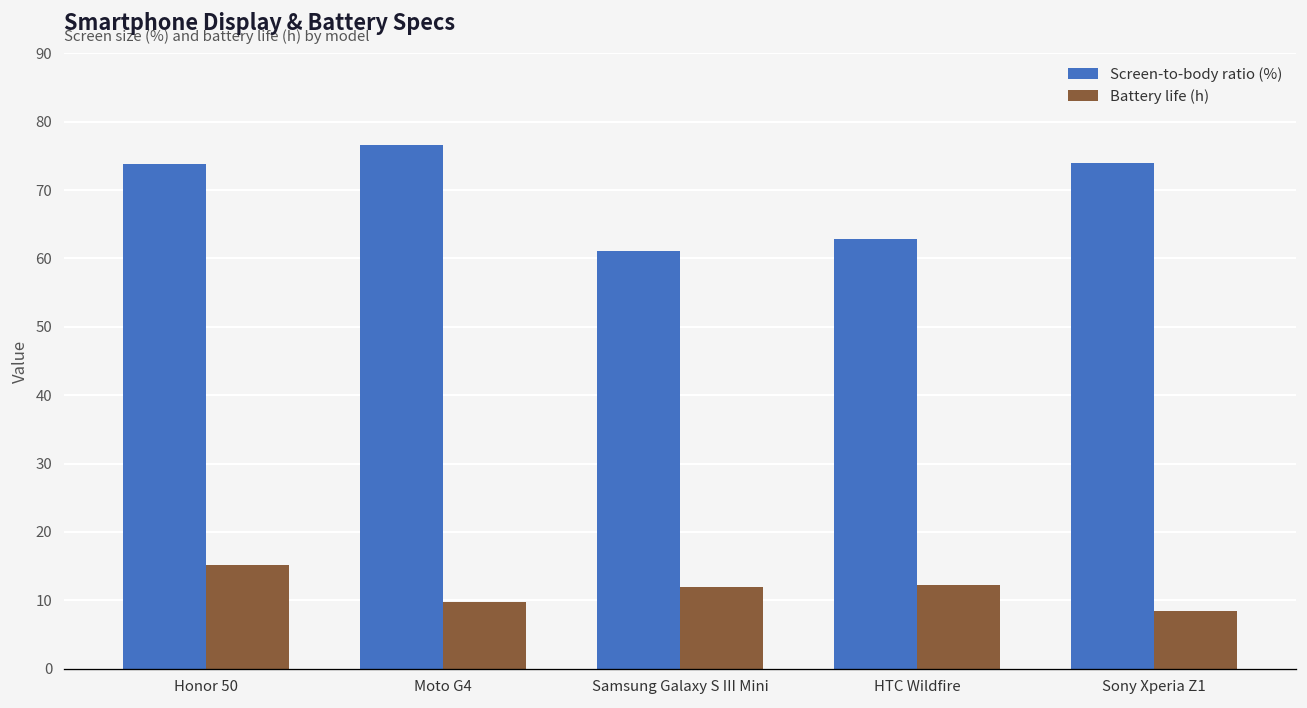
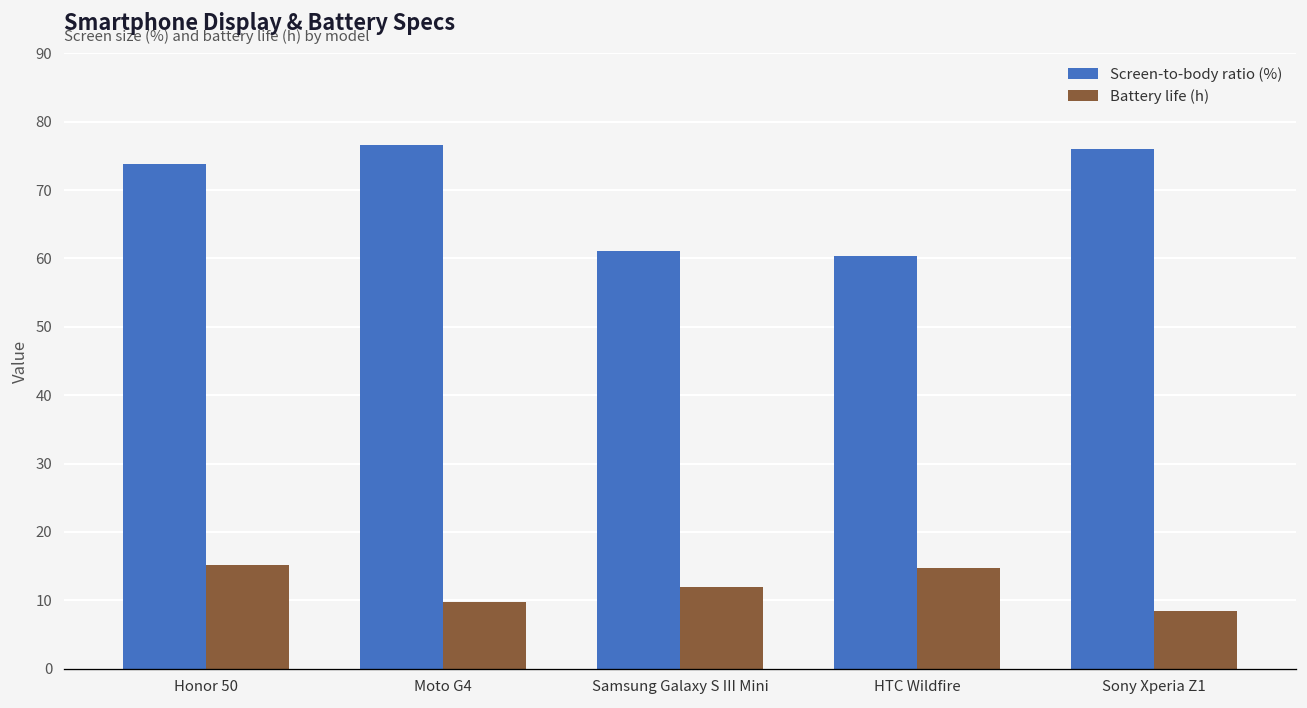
Screen-to-body ratio (%), HTC Wildfire: 63 -> 60
Battery life (h), HTC Wildfire: 12 -> 15
Screen-to-body ratio (%), Sony Xperia Z1: 74 -> 76
